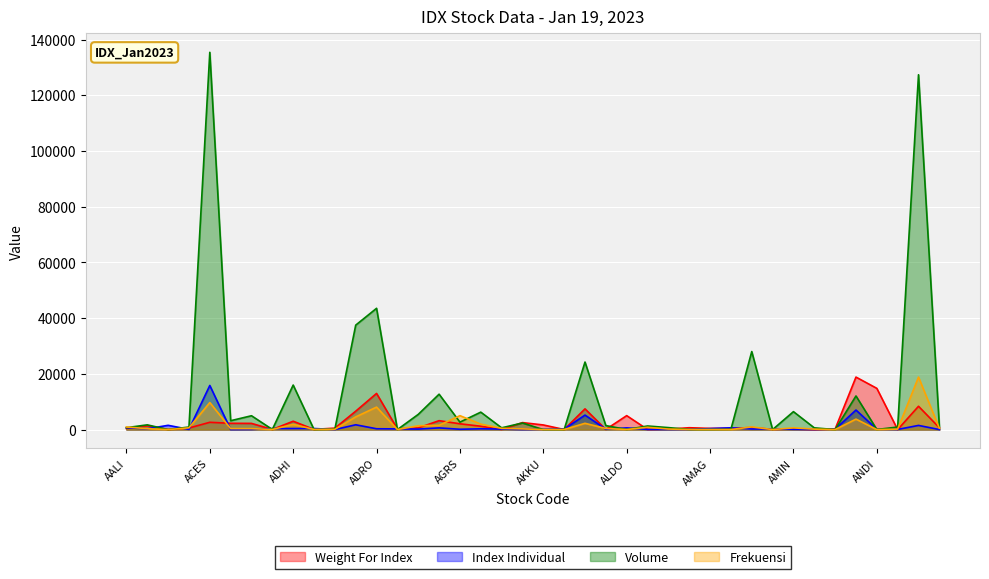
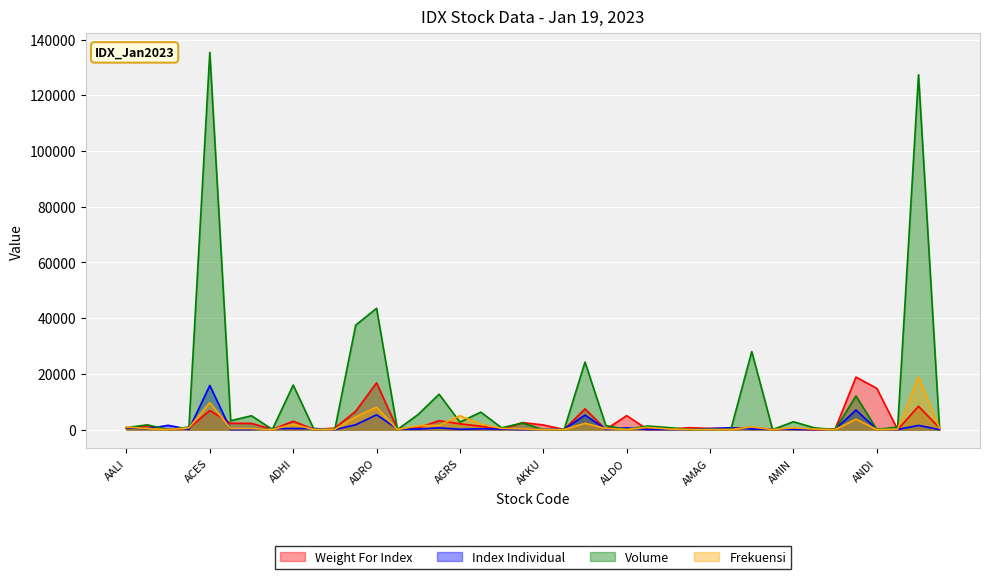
Weight For Index, ACES: 3000 -> 7000
Weight For Index, ADRO: 13000 -> 17000
Index Individual, ADRO: 0 -> 5000
Volume, AMIN: 6000 -> 3000
